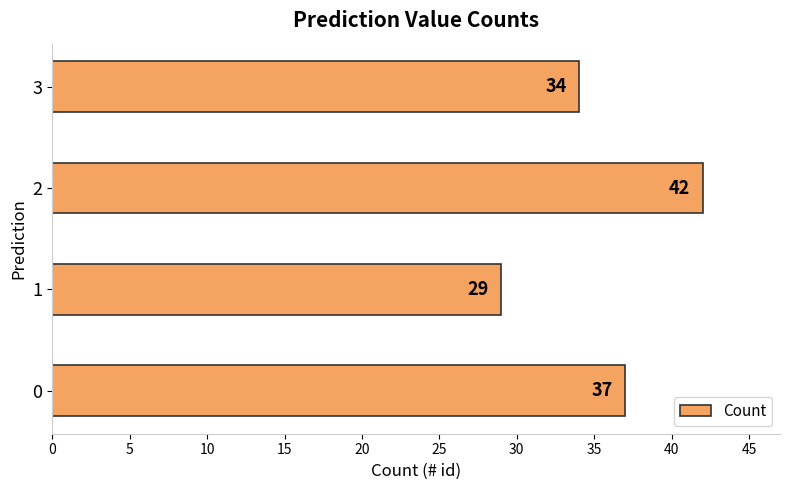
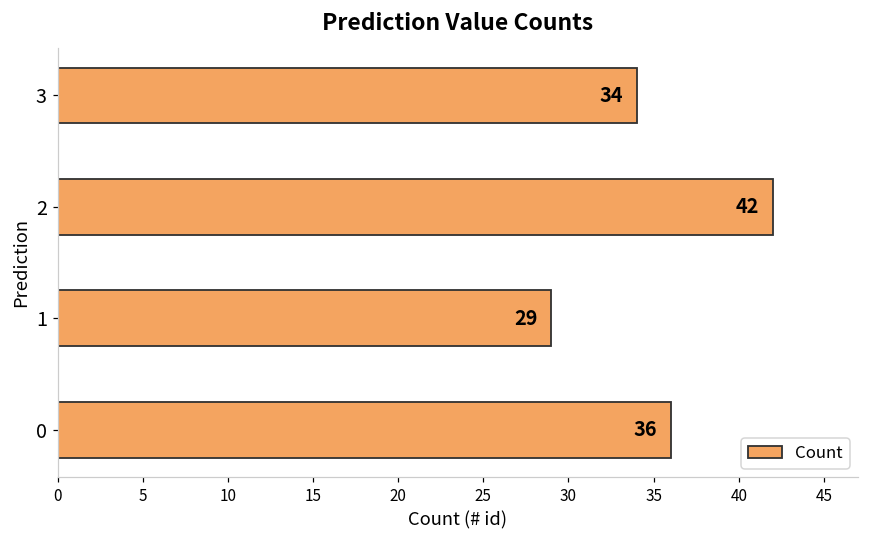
0: 37 -> 36
